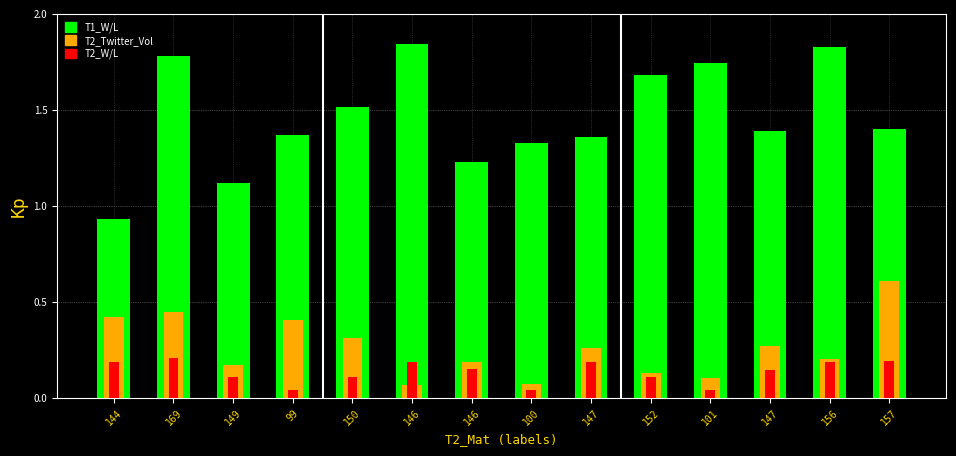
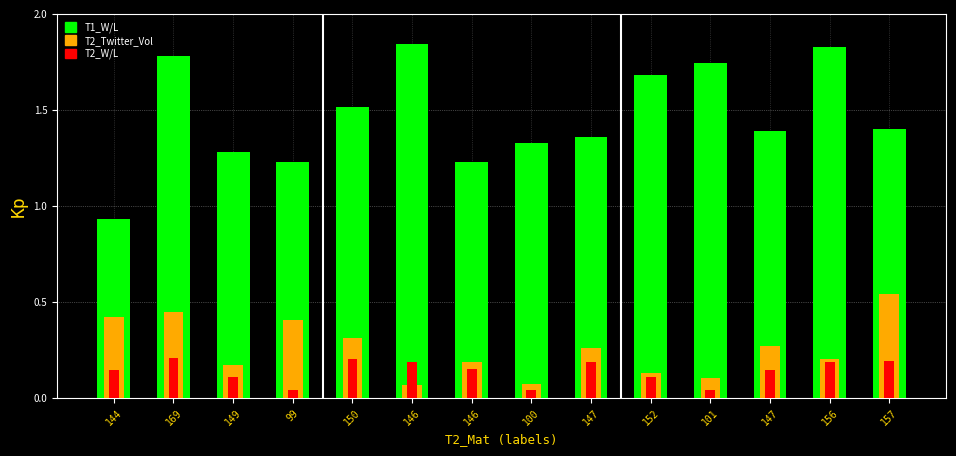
T2_W/L, 144: 0.19 -> 0.15
T1_W/L, 149: 1.12 -> 1.28
T1_W/L, 99: 1.37 -> 1.23
T2_W/L, 150: 0.11 -> 0.20
T2_Twitter_Vol, 157: 0.61 -> 0.54
